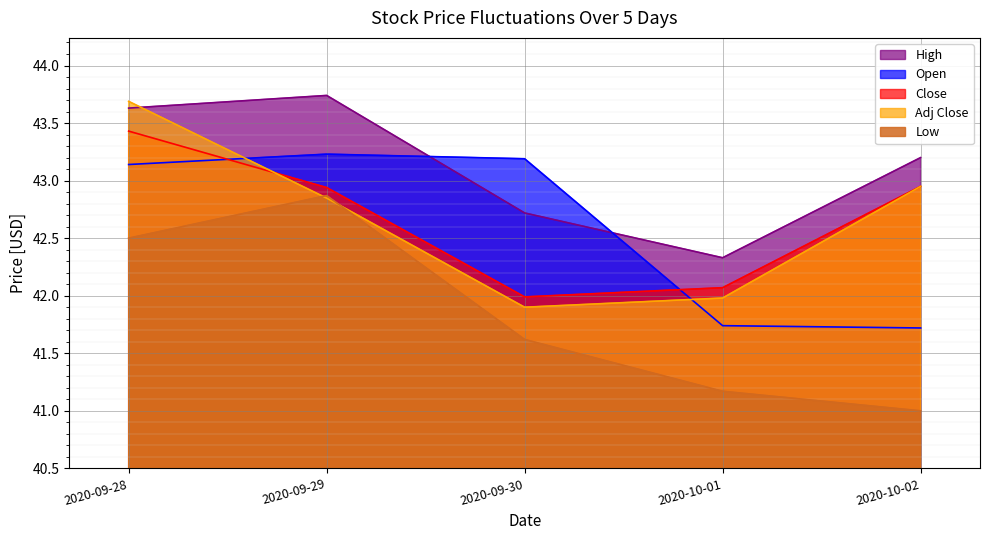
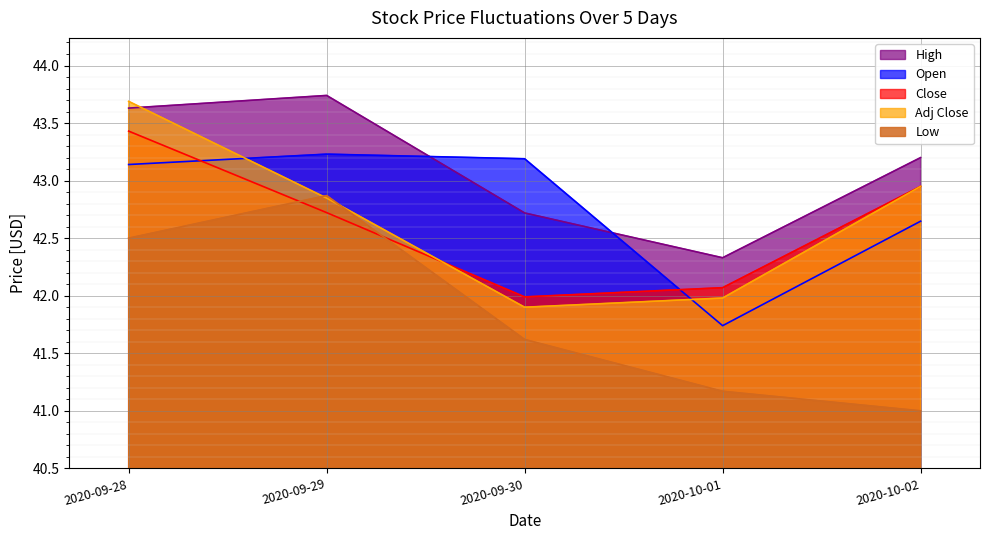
Close, 2020-09-29: 42.94 -> 42.72
Open, 2020-10-02: 41.72 -> 42.65
